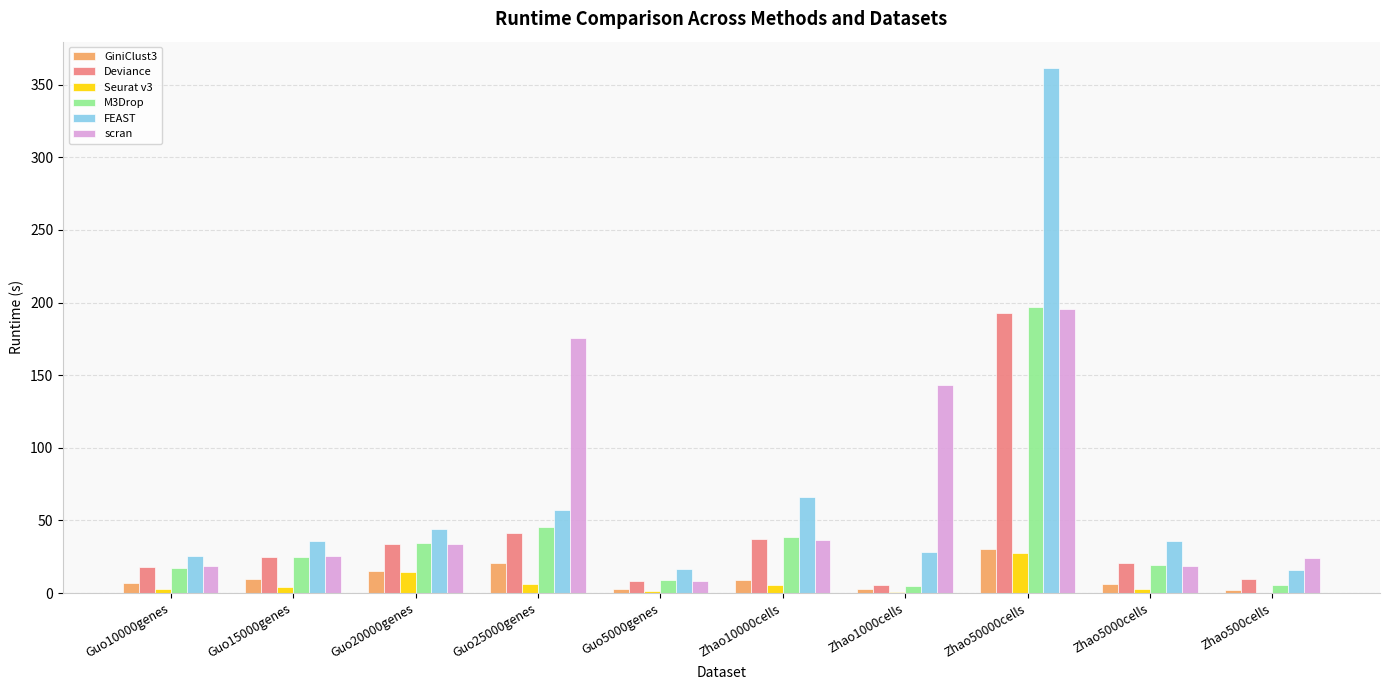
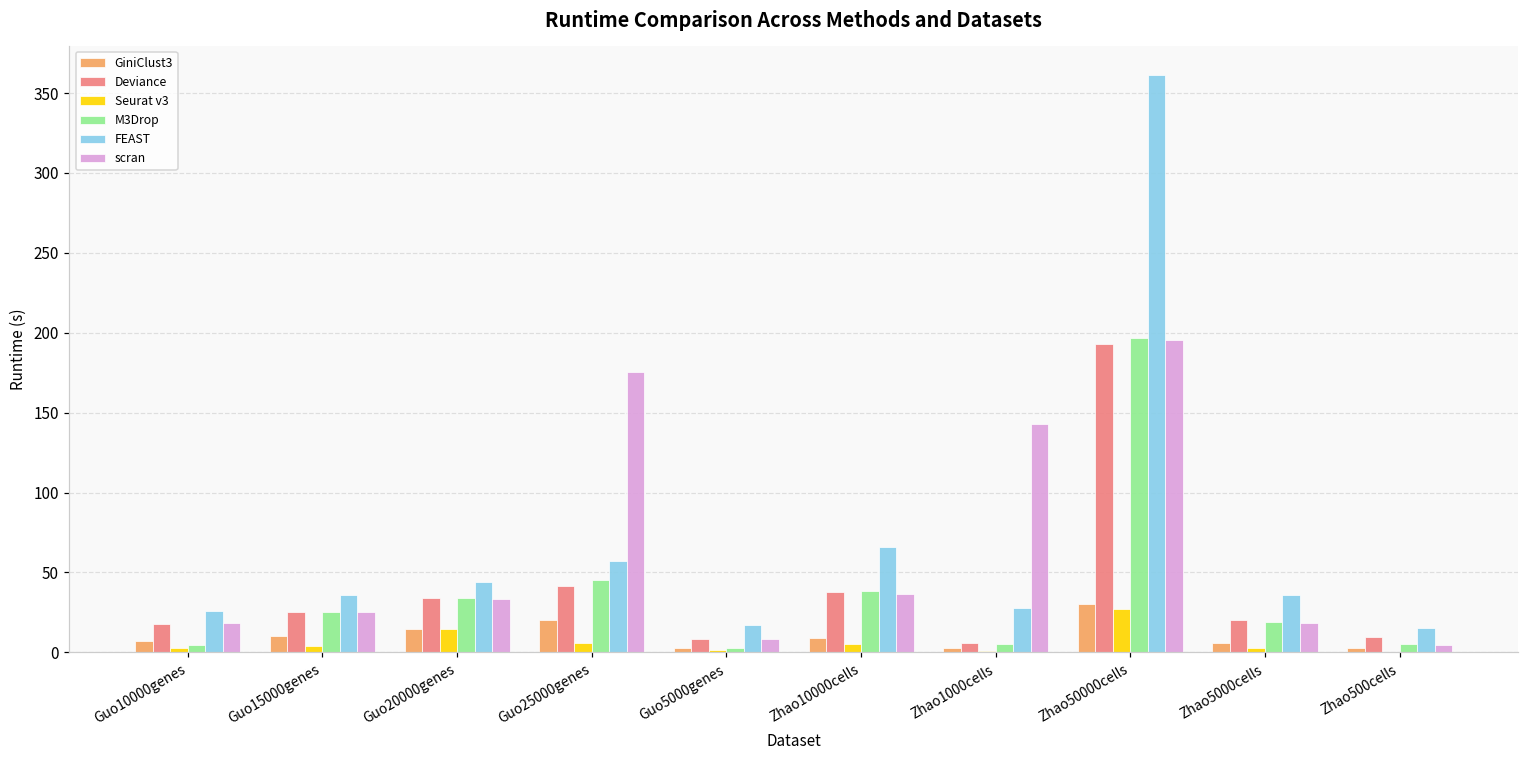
M3Drop, Guo10000genes: 17 -> 5
M3Drop, Guo5000genes: 9 -> 3
scran, Zhao500cells: 24 -> 4
